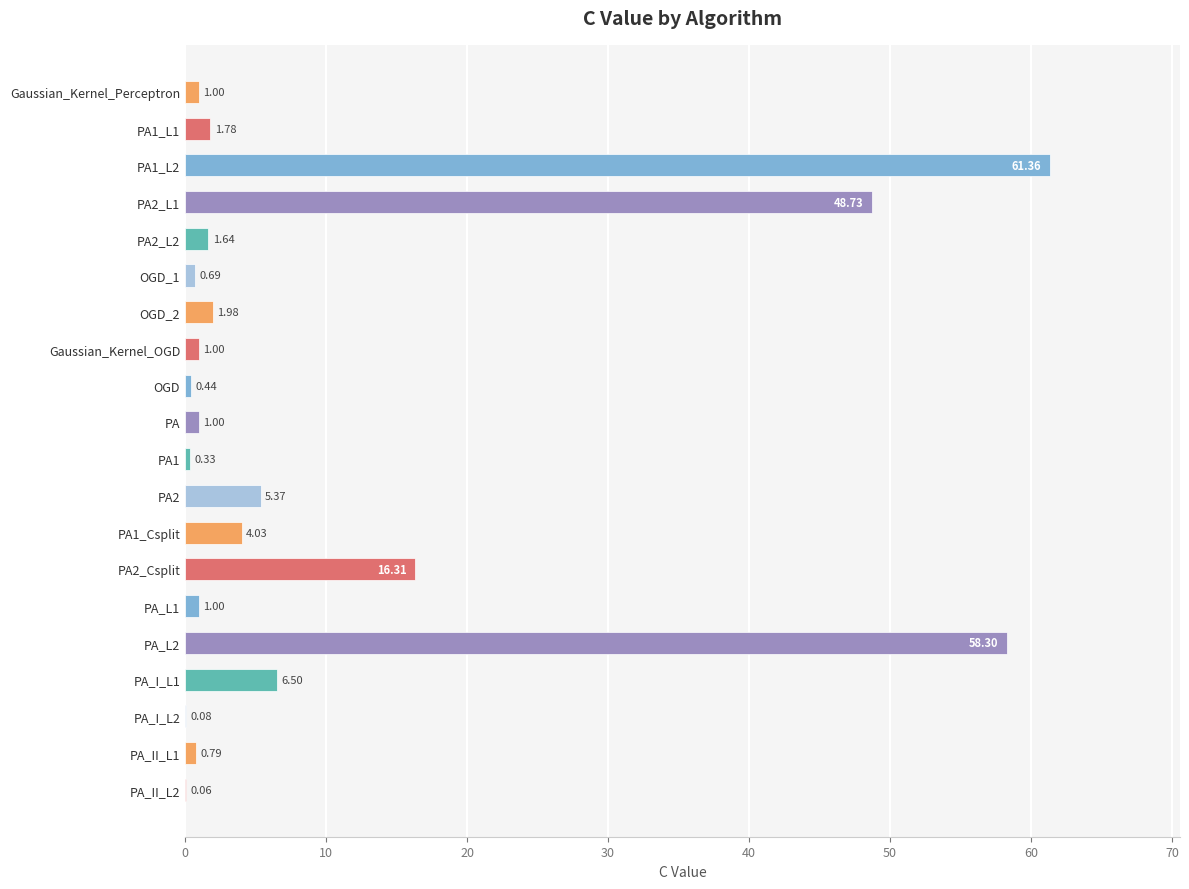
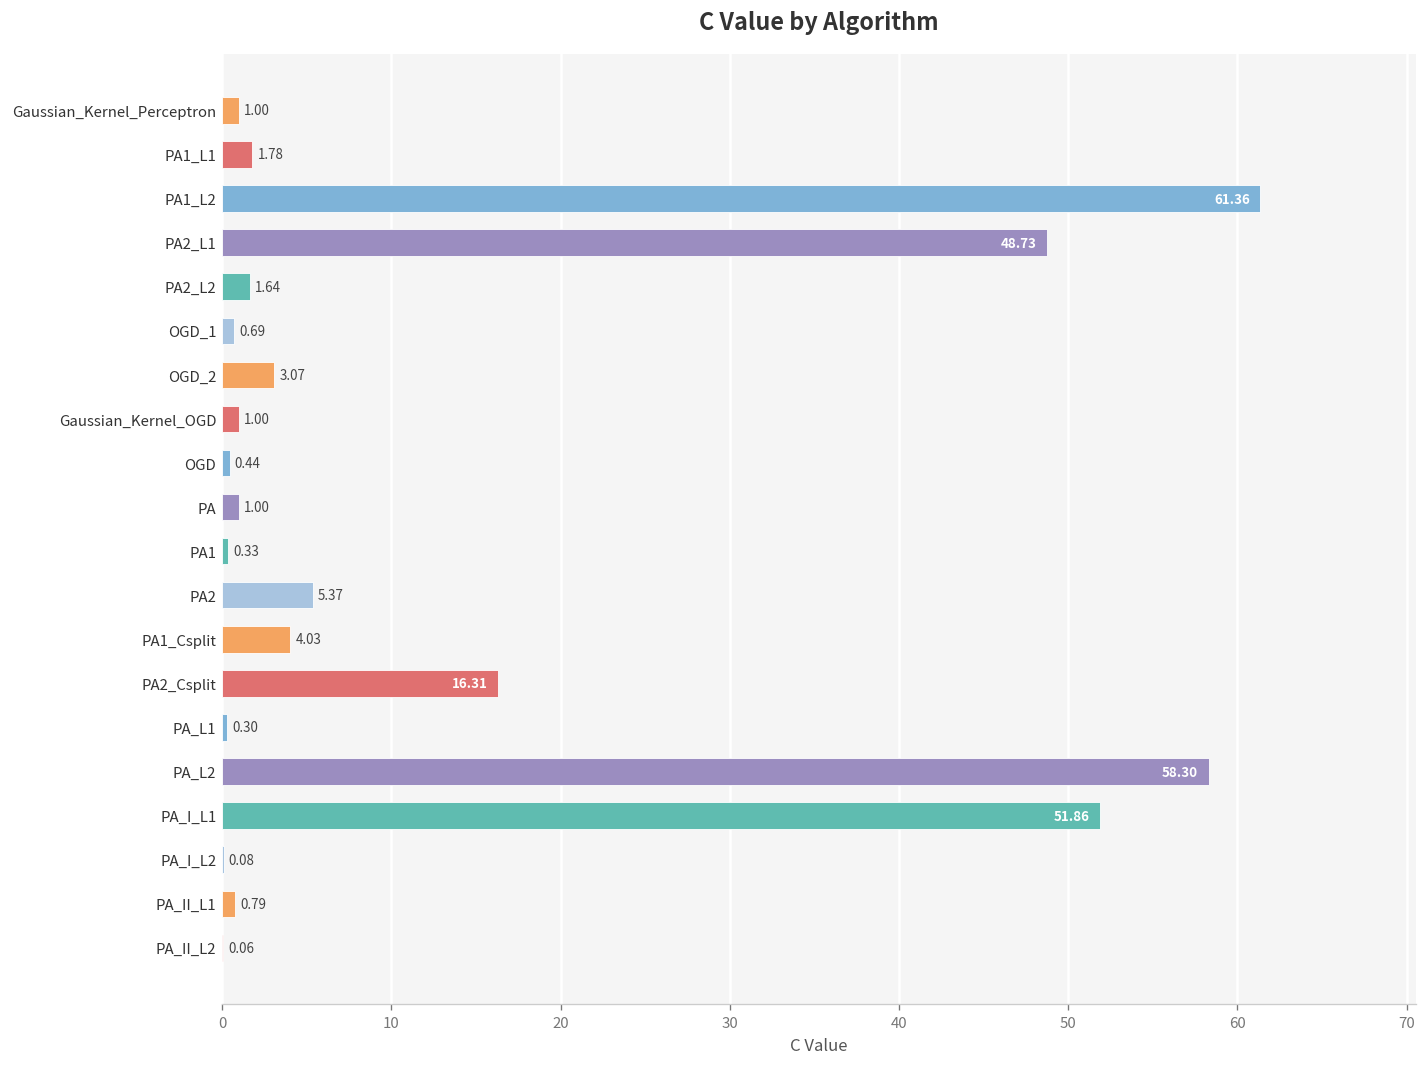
OGD_2: 1.98 -> 3.07
PA_L1: 1.00 -> 0.30
PA_I_L1: 6.50 -> 51.86
